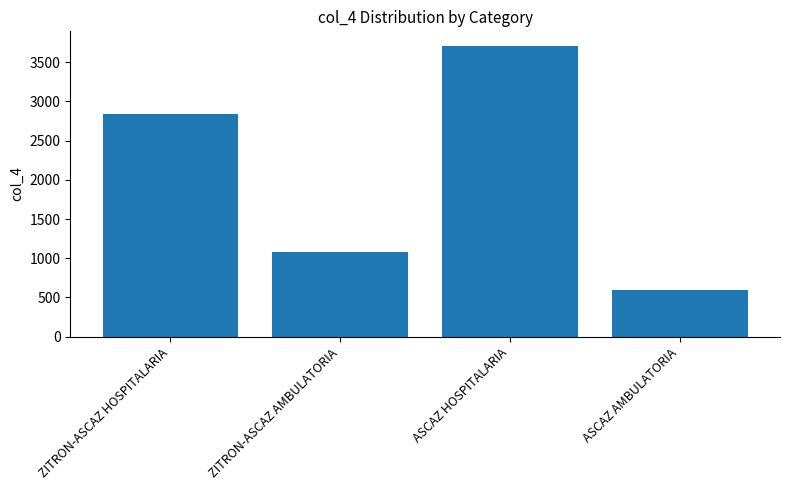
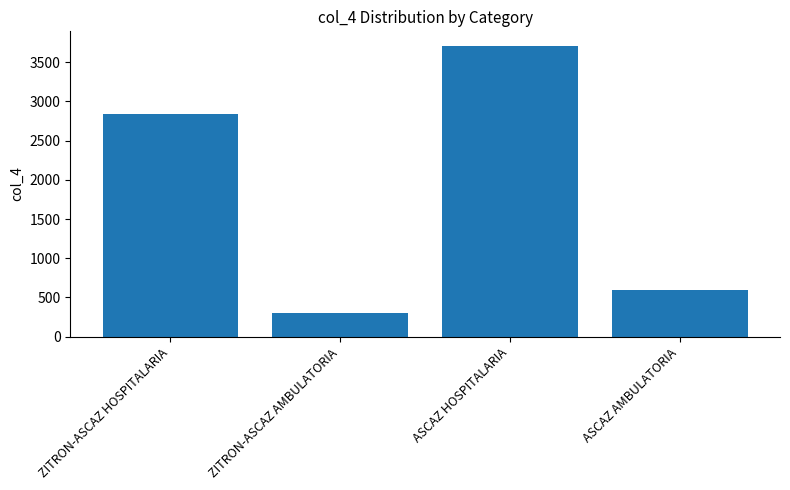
ZITRON-ASCAZ AMBULATORIA: 1100 -> 300
